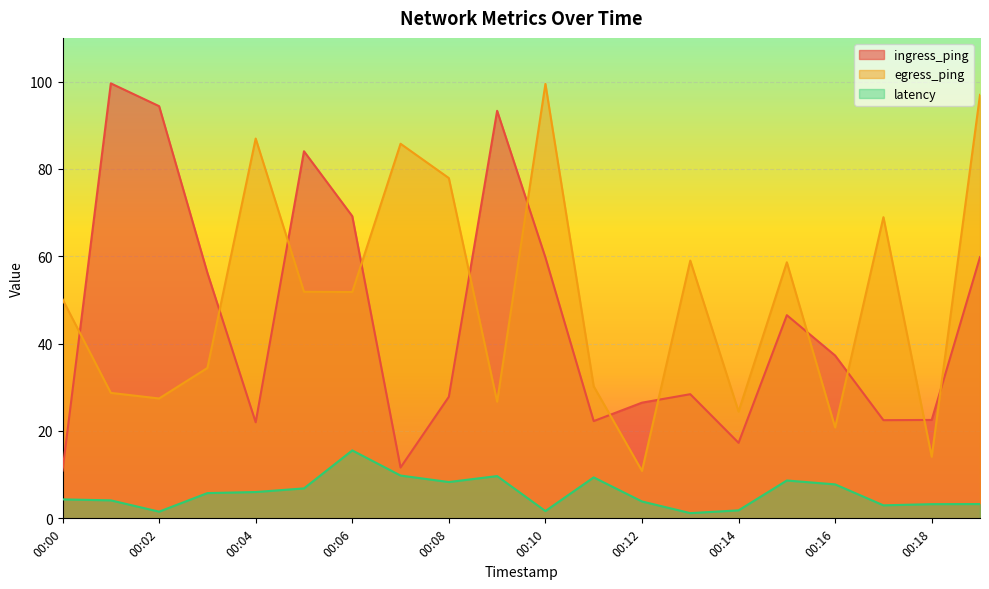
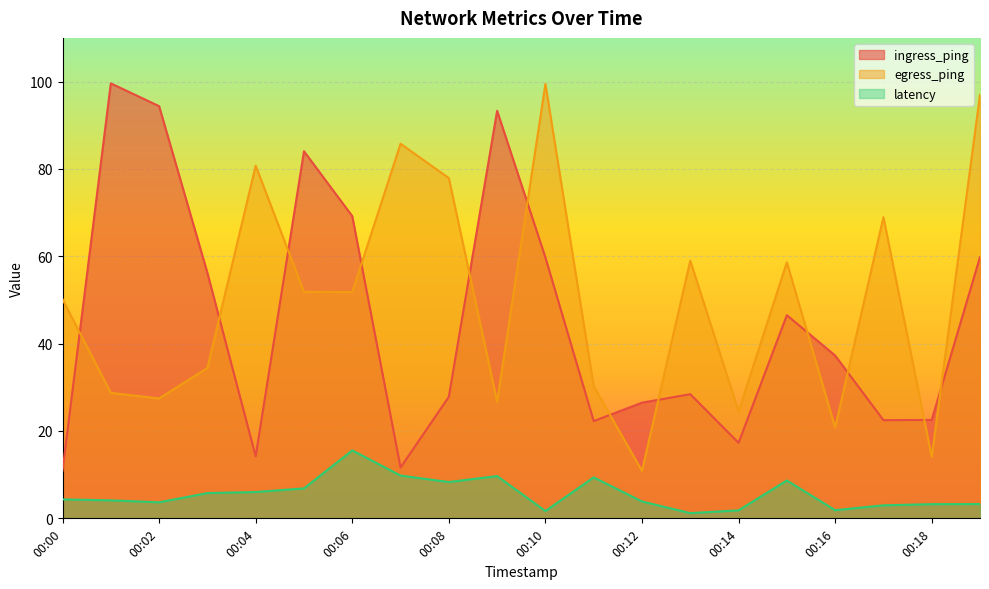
latency, 00:02: 2 -> 4
ingress_ping, 00:04: 22 -> 14
egress_ping, 00:04: 87 -> 81
latency, 00:16: 8 -> 2
